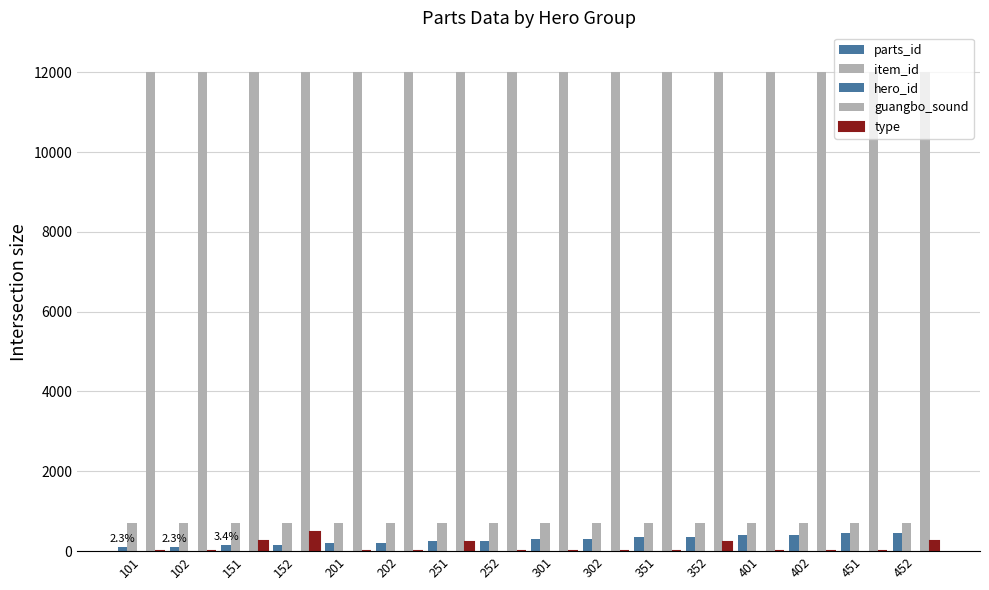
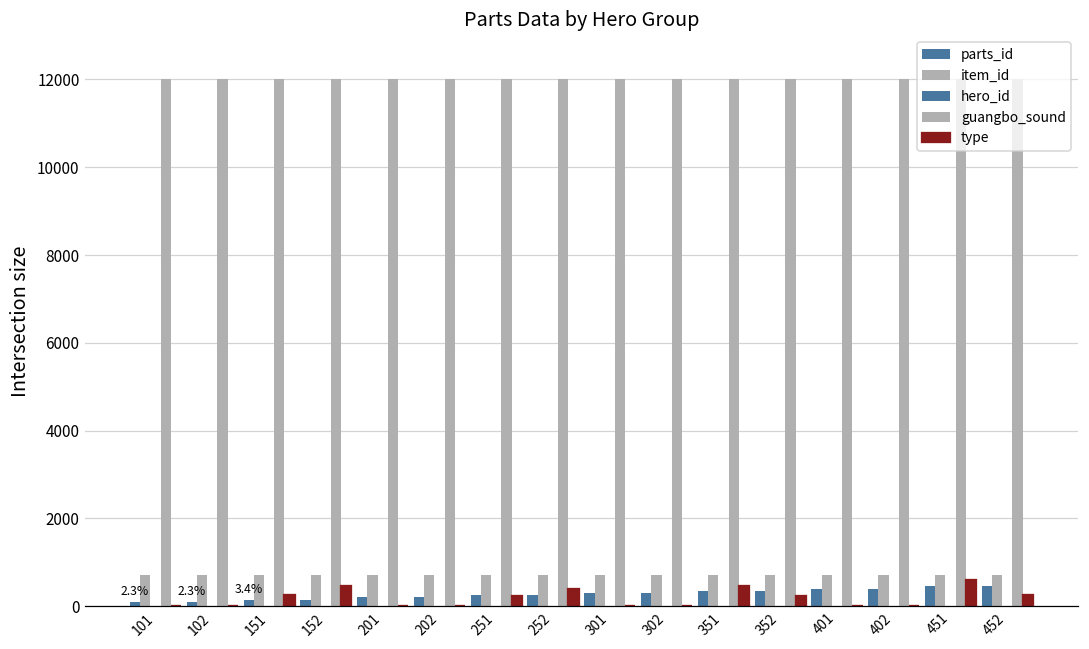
type, 252: 0 -> 400
type, 351: 0 -> 500
type, 451: 0 -> 600
